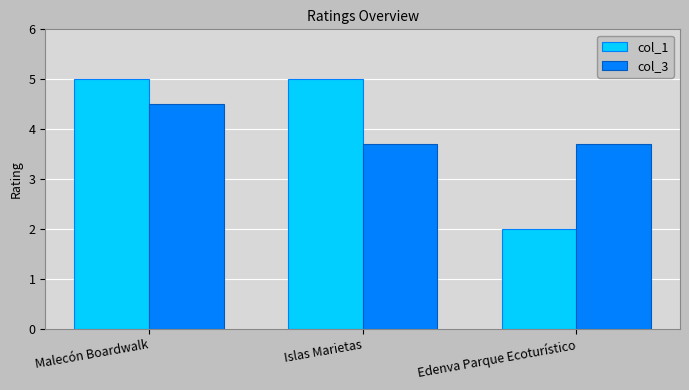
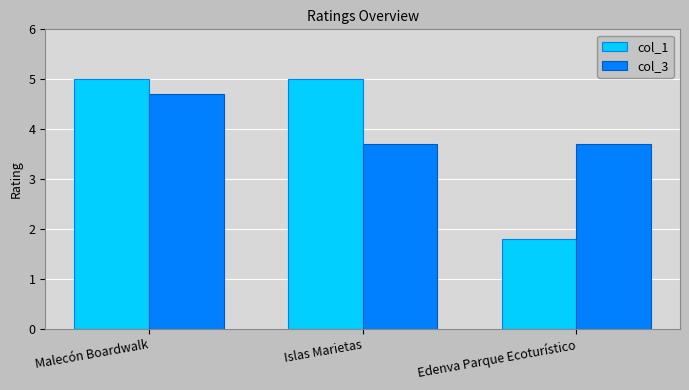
col_3, Malecón Boardwalk: 4.5 -> 4.7
col_1, Edenva Parque Ecoturístico: 2.0 -> 1.8
